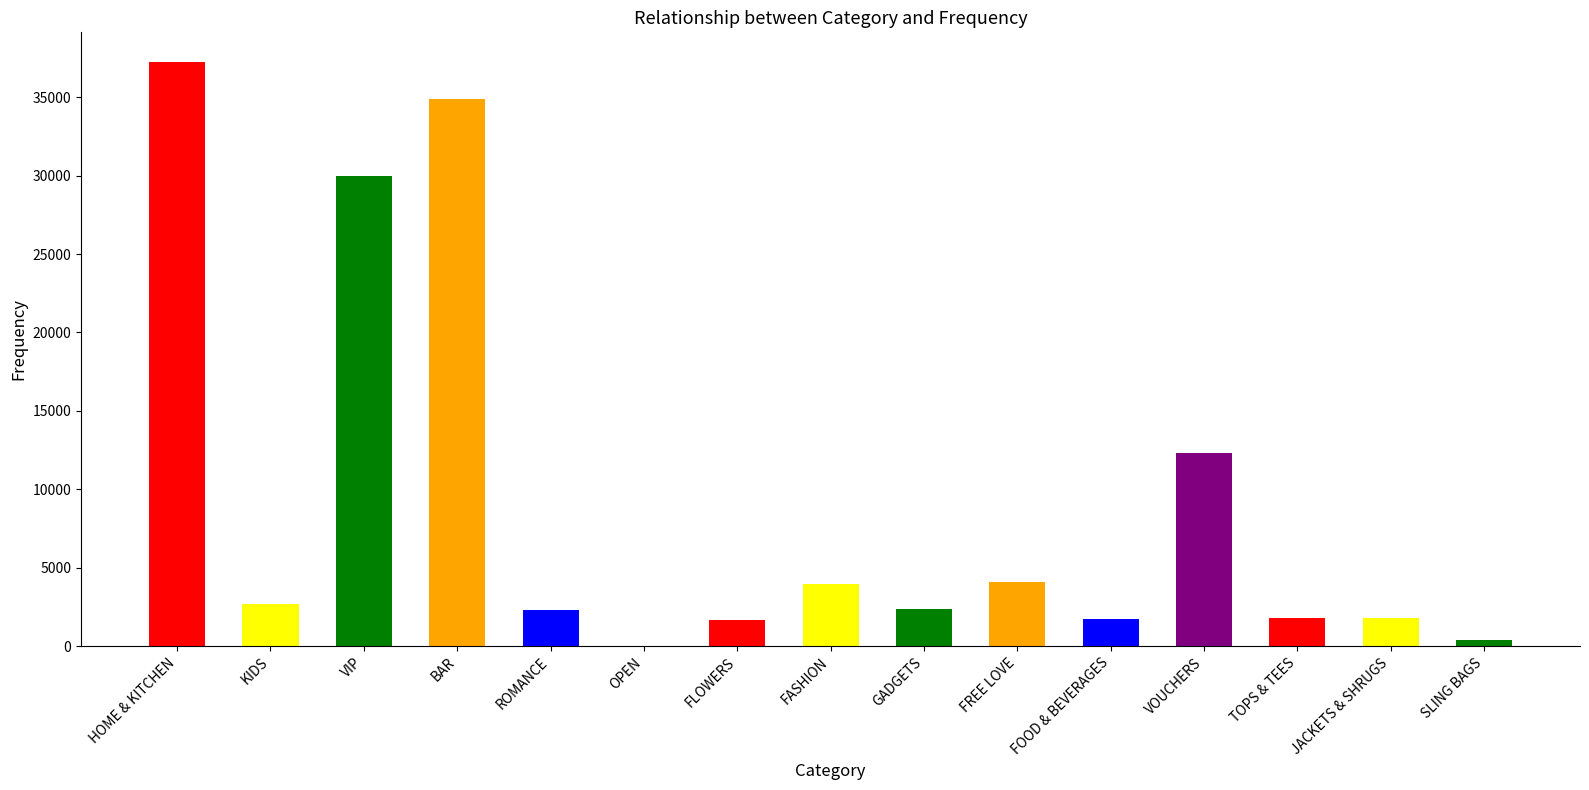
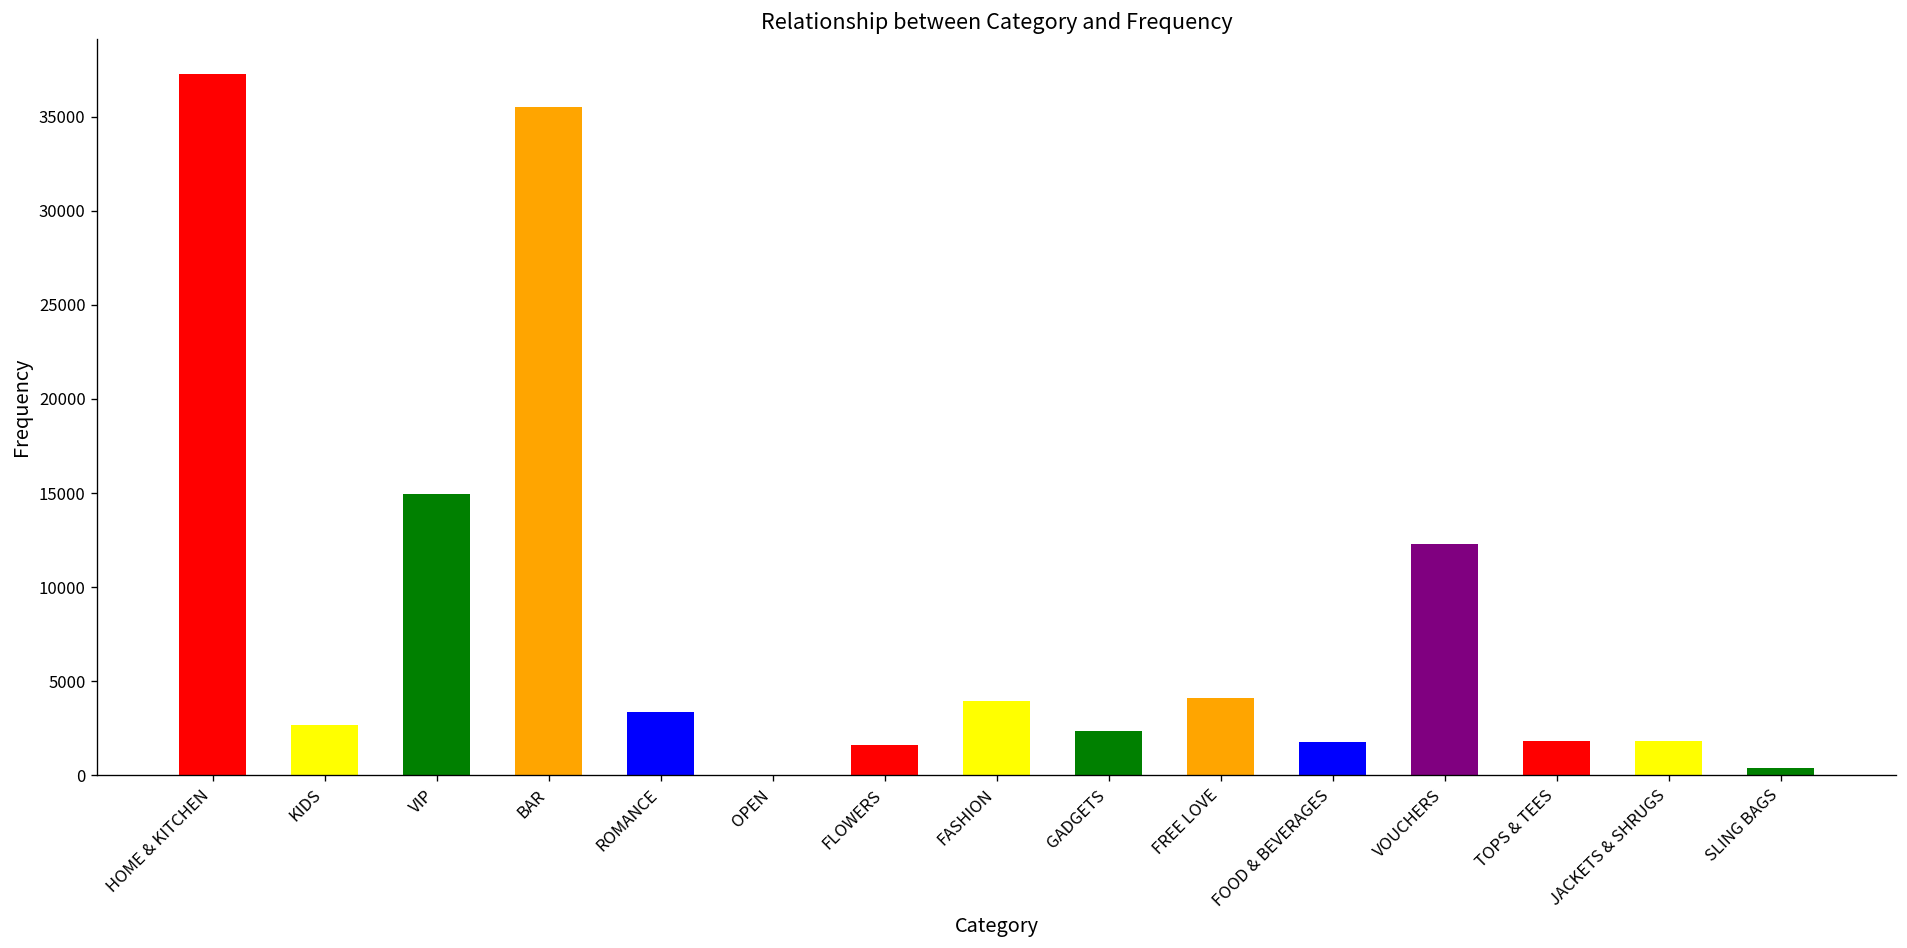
VIP: 30000 -> 14900
BAR: 34900 -> 35500
ROMANCE: 2300 -> 3400
